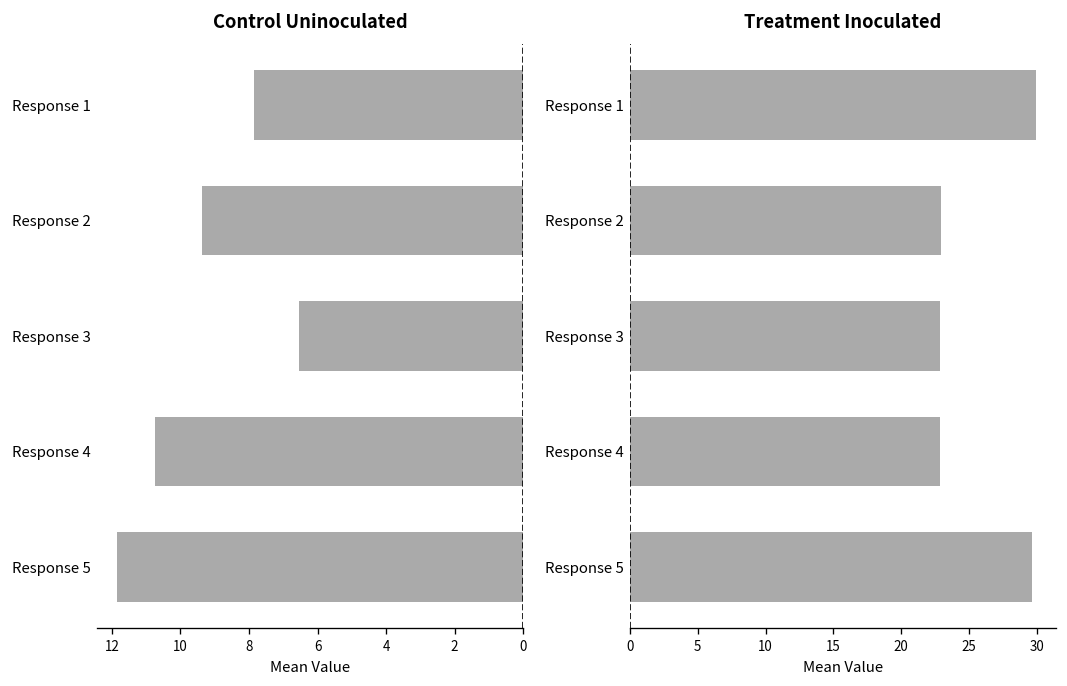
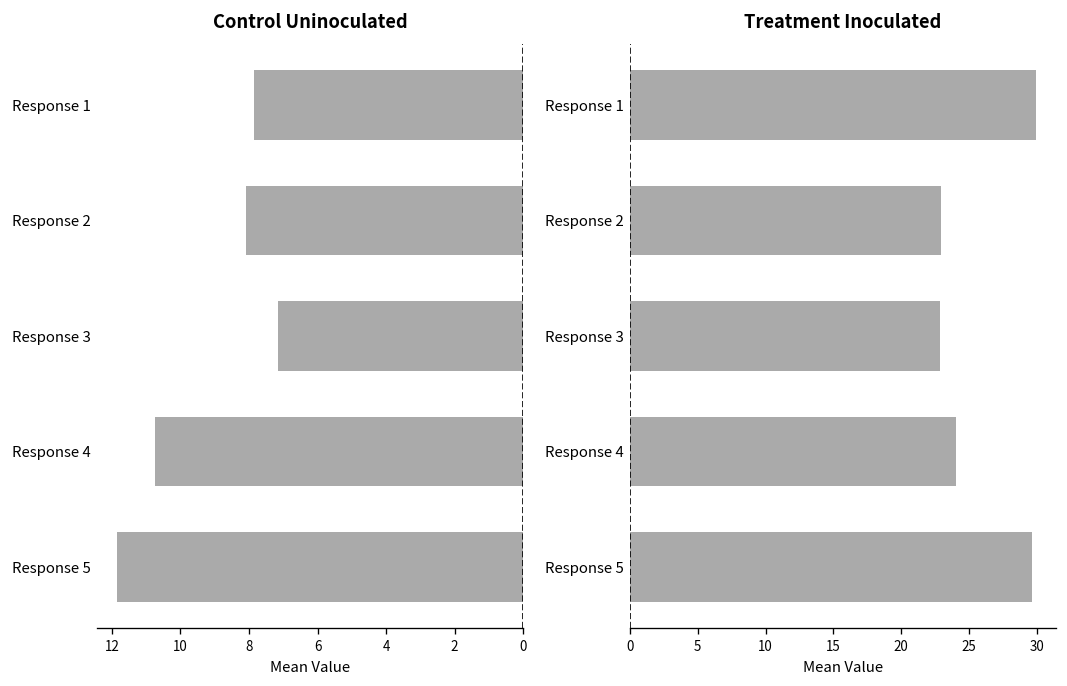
Control Uninoculated, Response 2: 9.4 -> 8.1
Control Uninoculated, Response 3: 6.5 -> 7.1
Treatment Inoculated, Response 4: 22.8 -> 24.0
